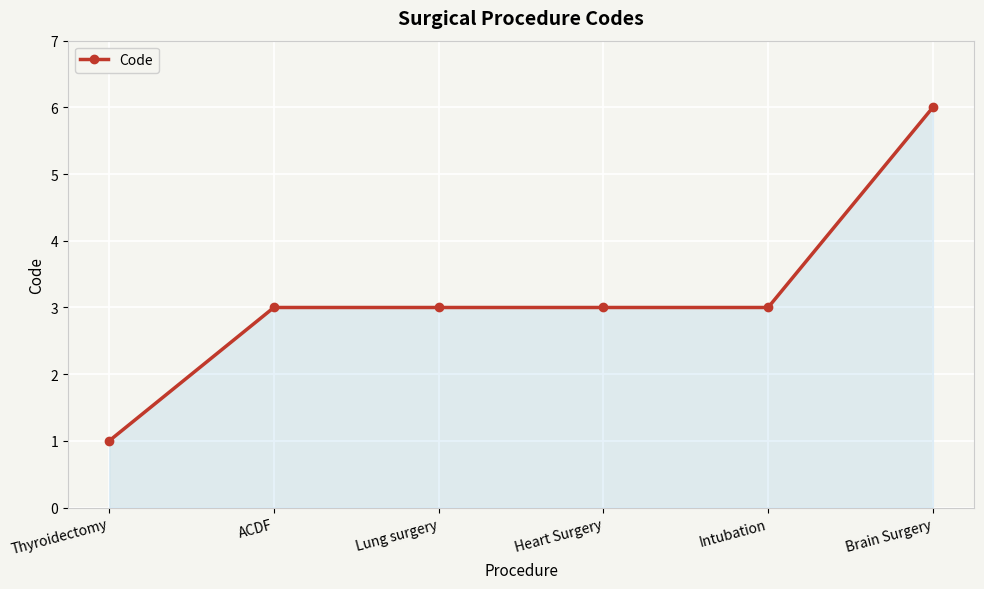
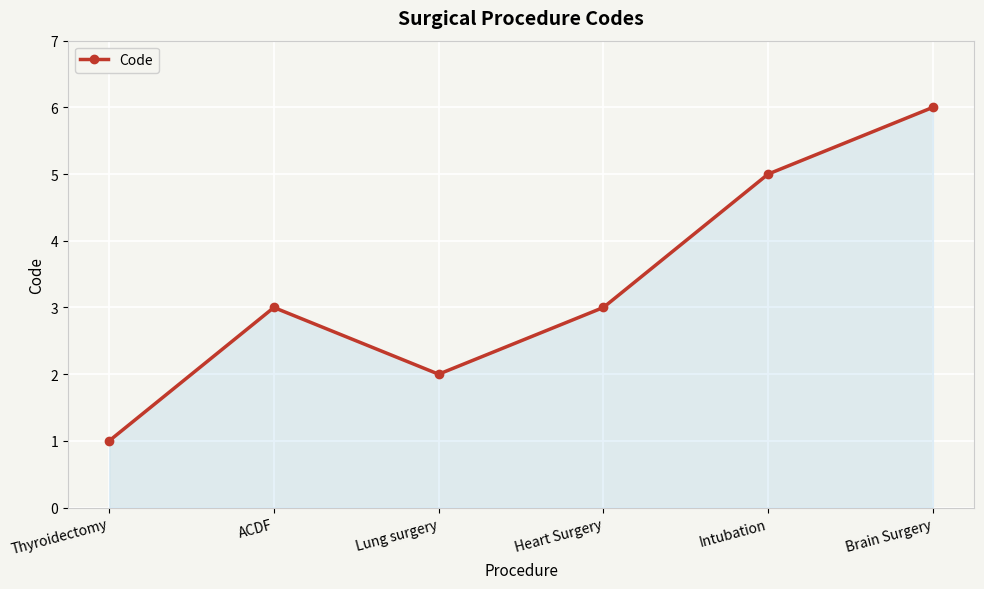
Lung surgery: 3 -> 2
Intubation: 3 -> 5
